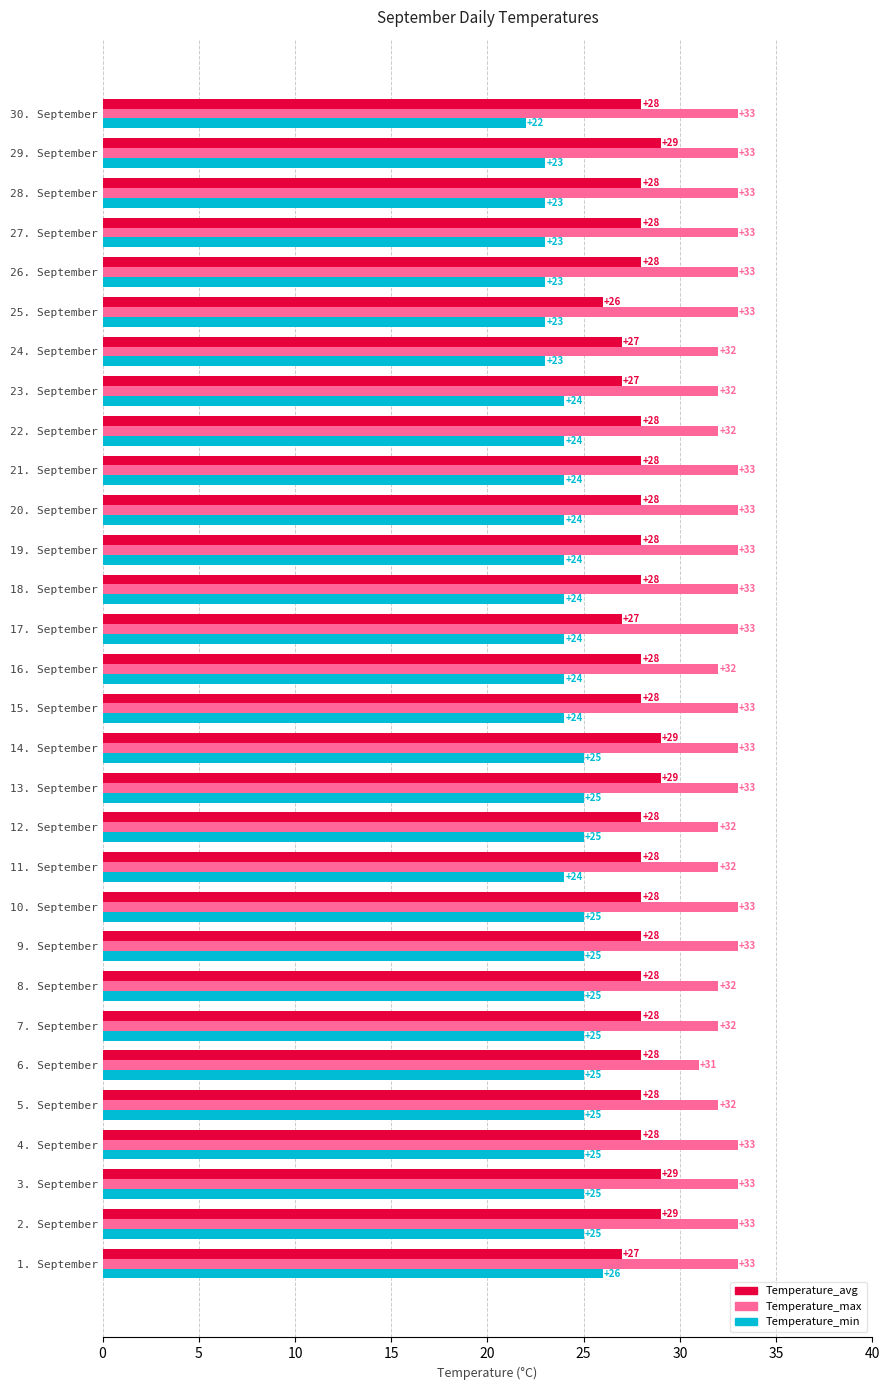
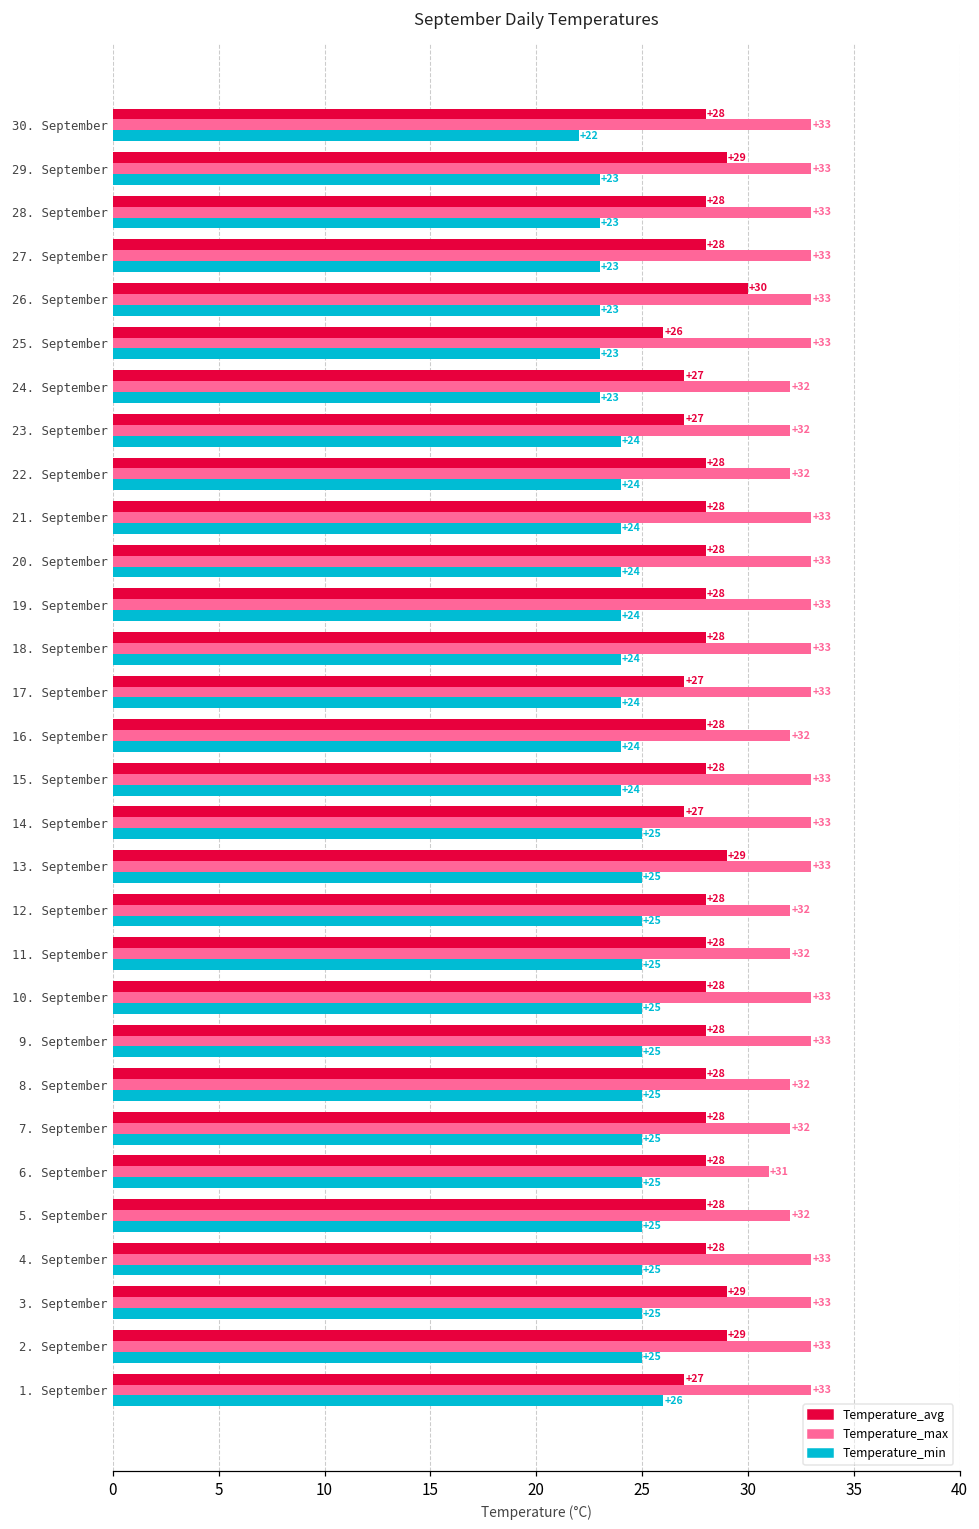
Temperature_avg, 26. September: +28 -> +30
Temperature_avg, 14. September: +29 -> +27
Temperature_min, 11. September: +24 -> +25
